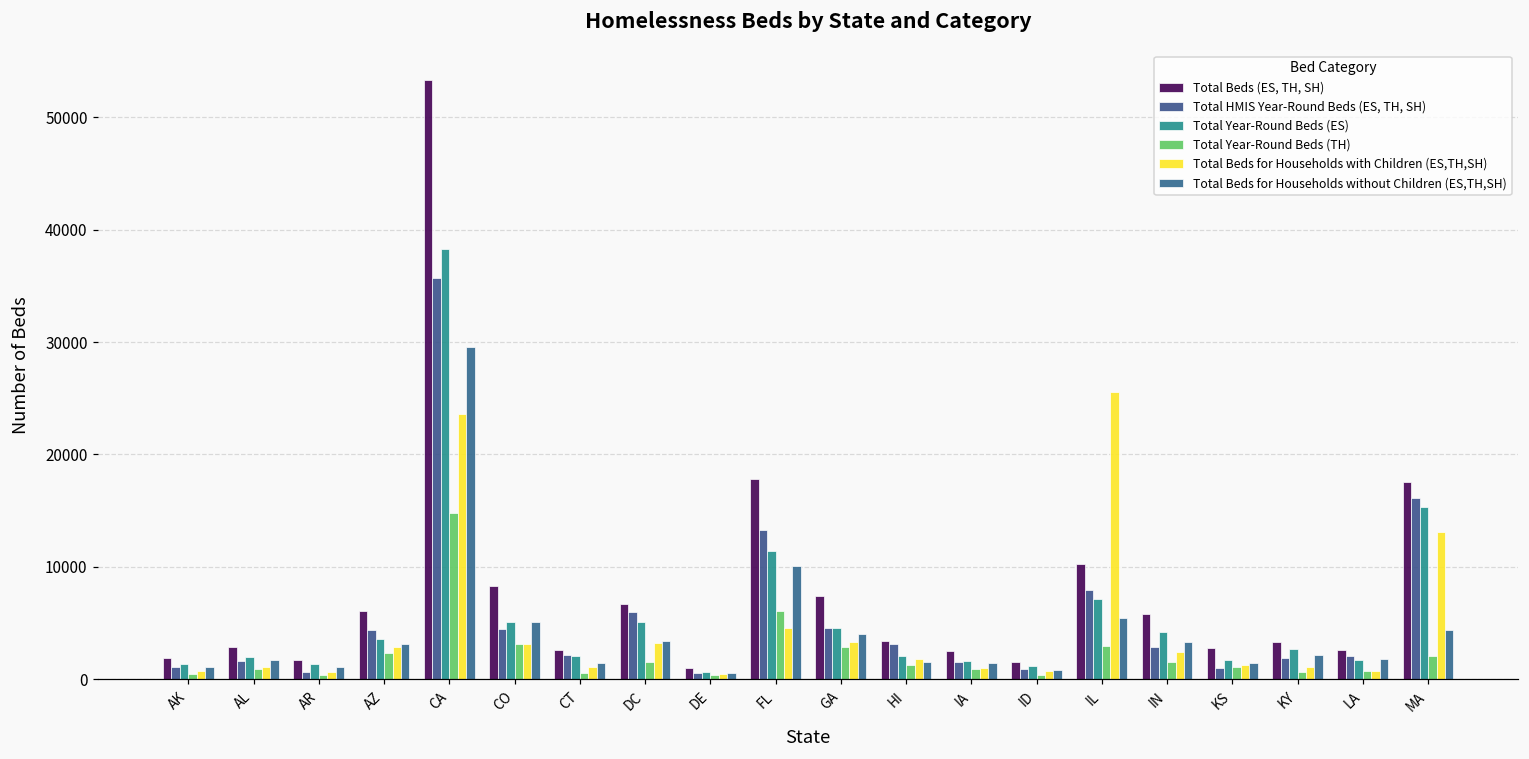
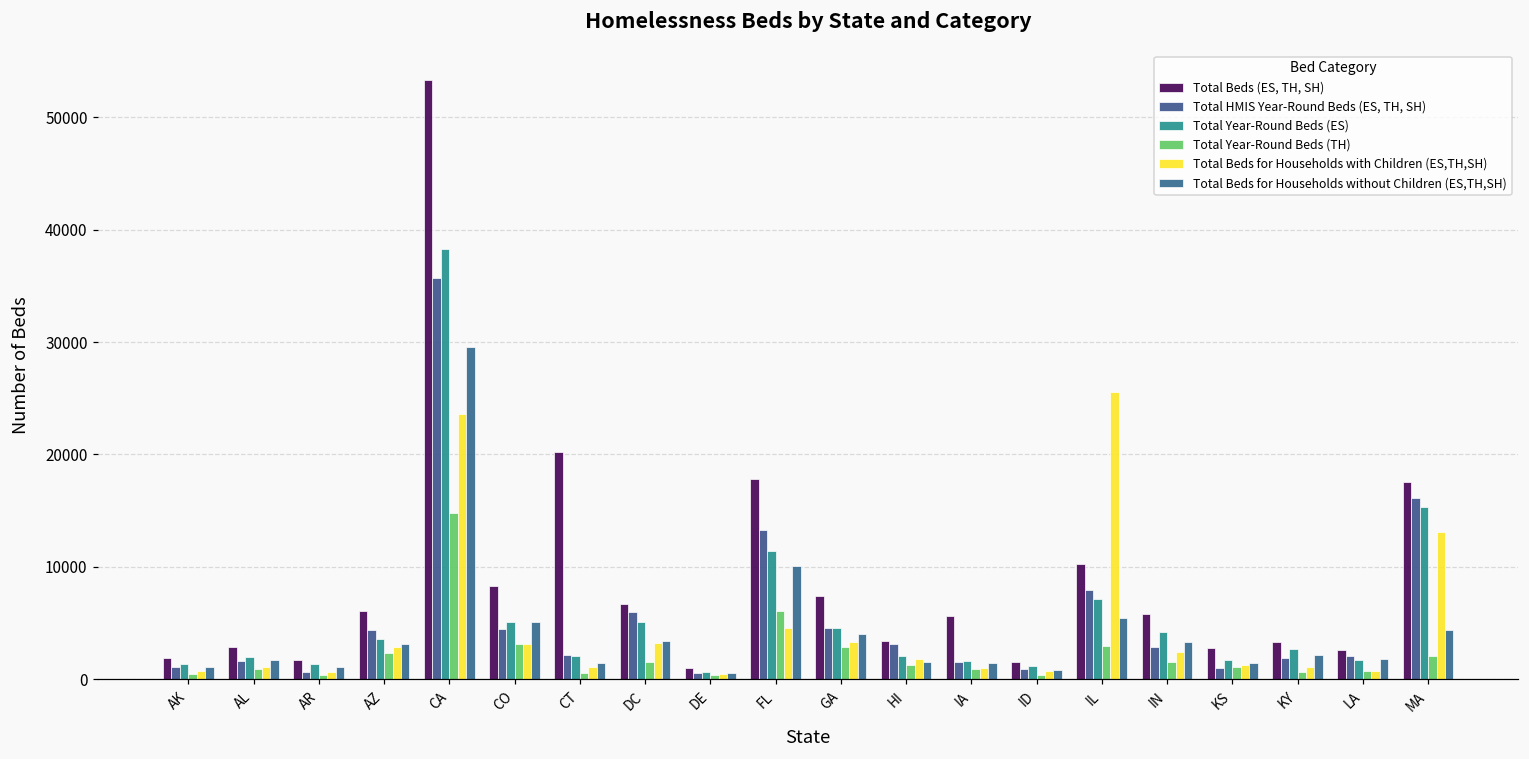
Total Beds (ES, TH, SH), CT: 2600 -> 20200
Total Beds (ES, TH, SH), IA: 2600 -> 5700
